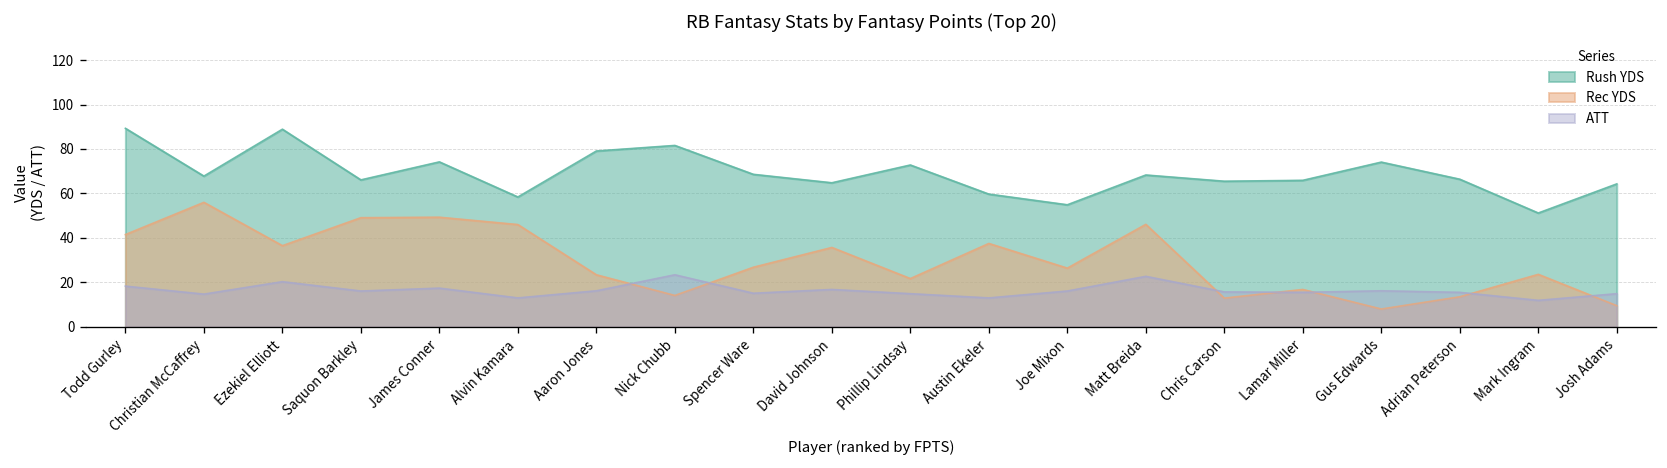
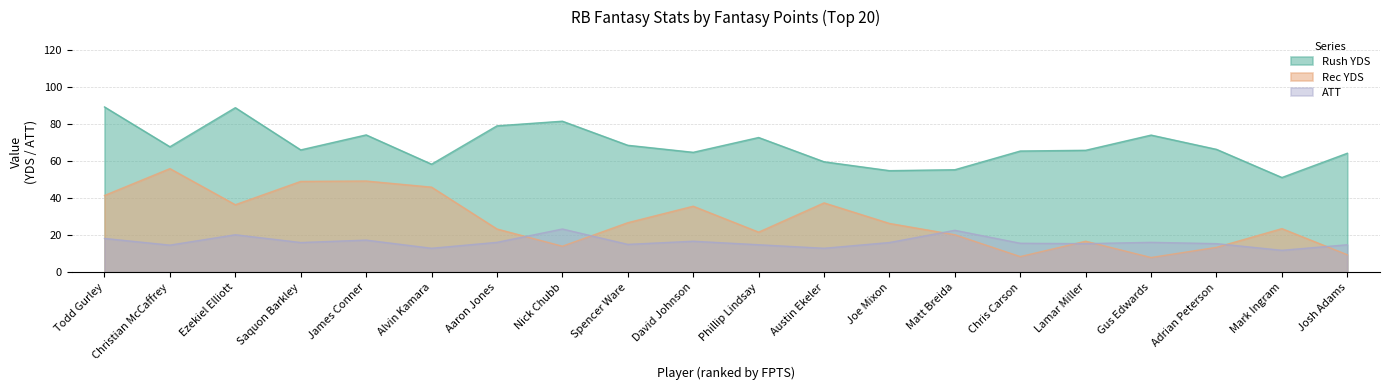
Rush YDS, Matt Breida: 68 -> 55
Rec YDS, Matt Breida: 46 -> 20
Rec YDS, Chris Carson: 13 -> 9
